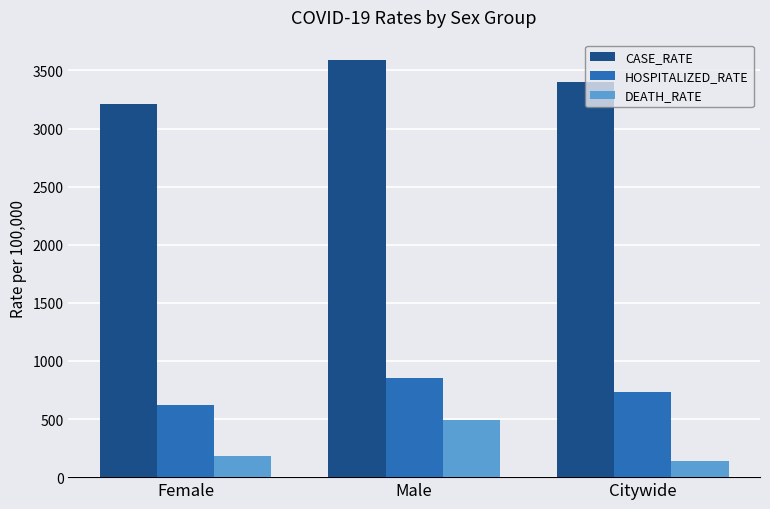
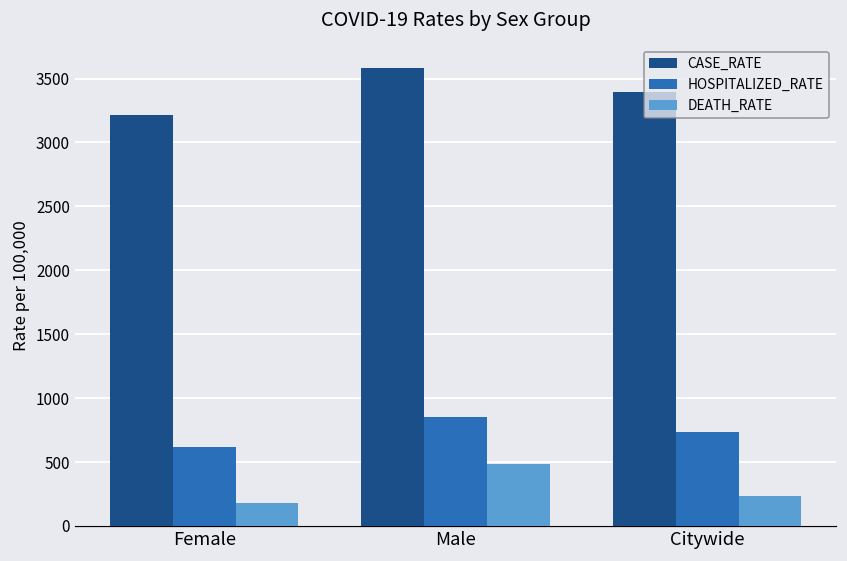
DEATH_RATE, Citywide: 140 -> 230
